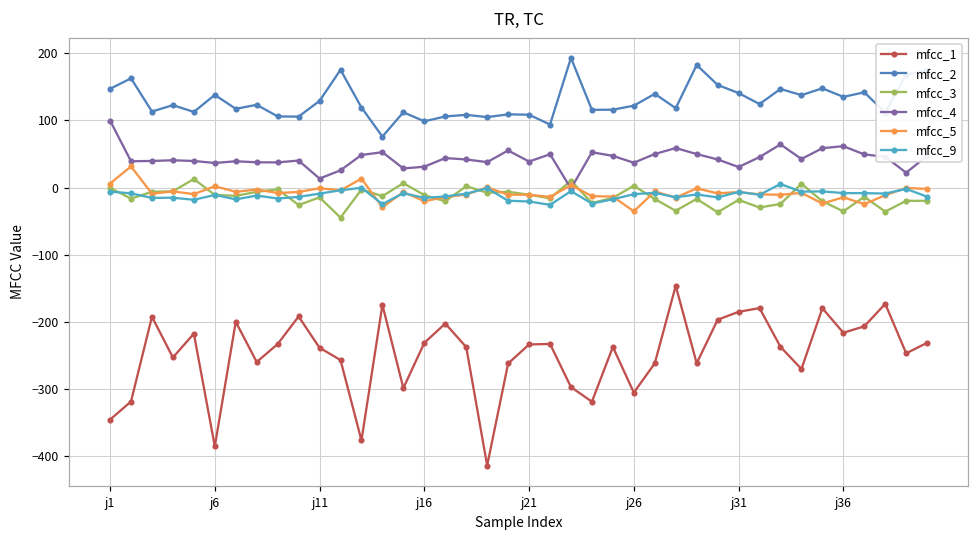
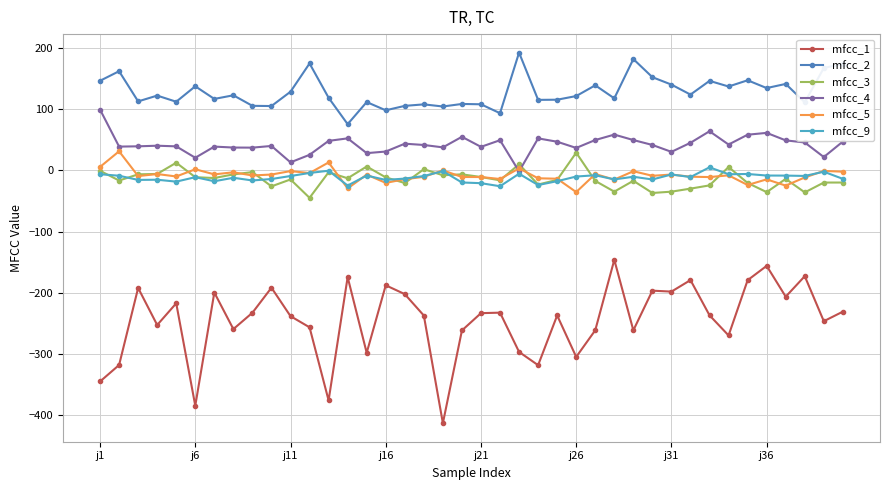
mfcc_4, j6: 40 -> 20
mfcc_1, j16: -230 -> -190
mfcc_3, j26: 0 -> 30
mfcc_1, j31: -190 -> -200
mfcc_3, j31: -20 -> -30
mfcc_1, j36: -220 -> -160
